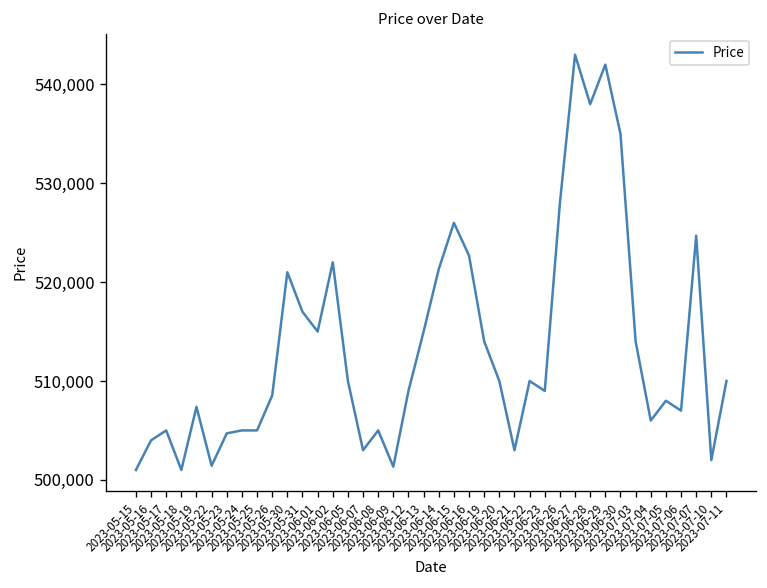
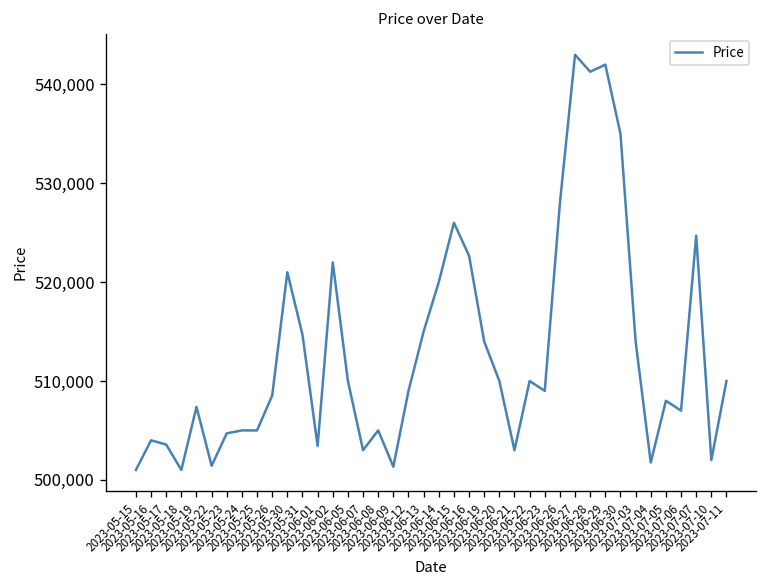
2023-05-17: 505,000 -> 504,000
2023-05-31: 517,000 -> 515,000
2023-06-01: 515,000 -> 503,000
2023-06-14: 521,000 -> 520,000
2023-06-28: 538,000 -> 541,000
2023-07-04: 506,000 -> 502,000
